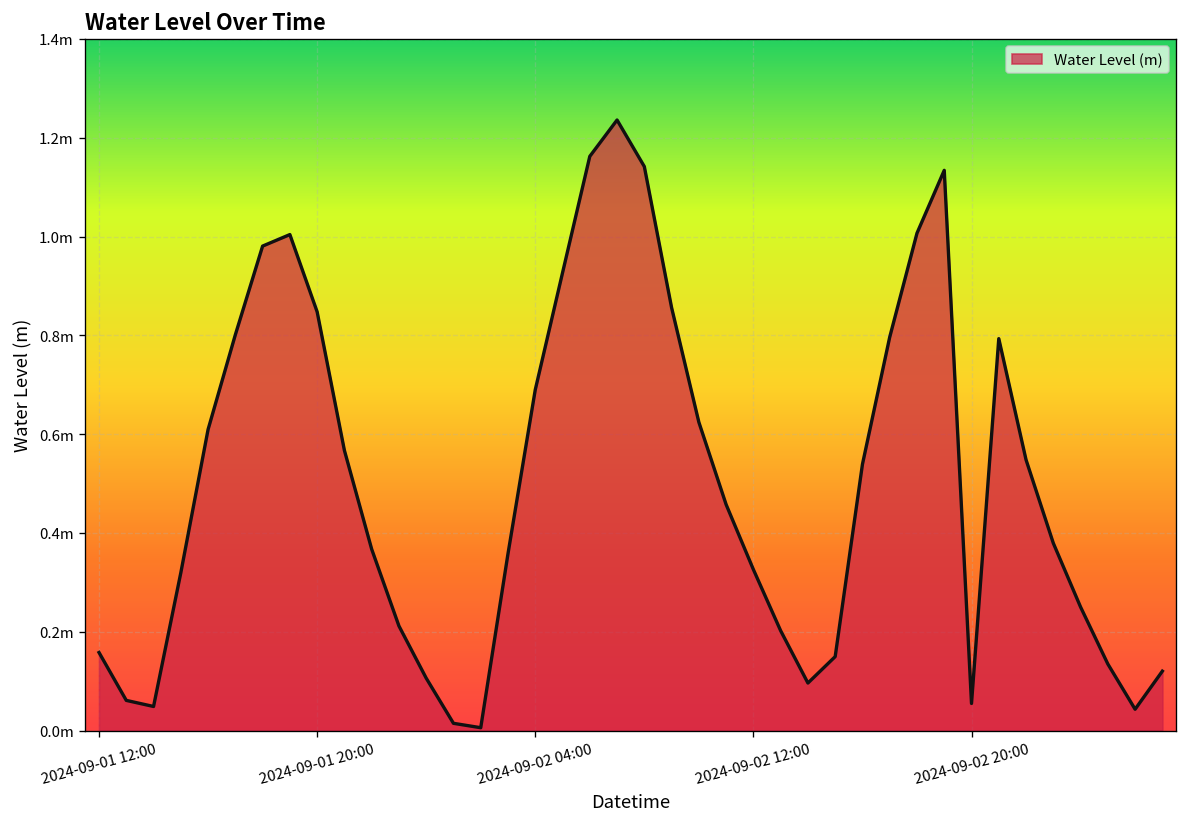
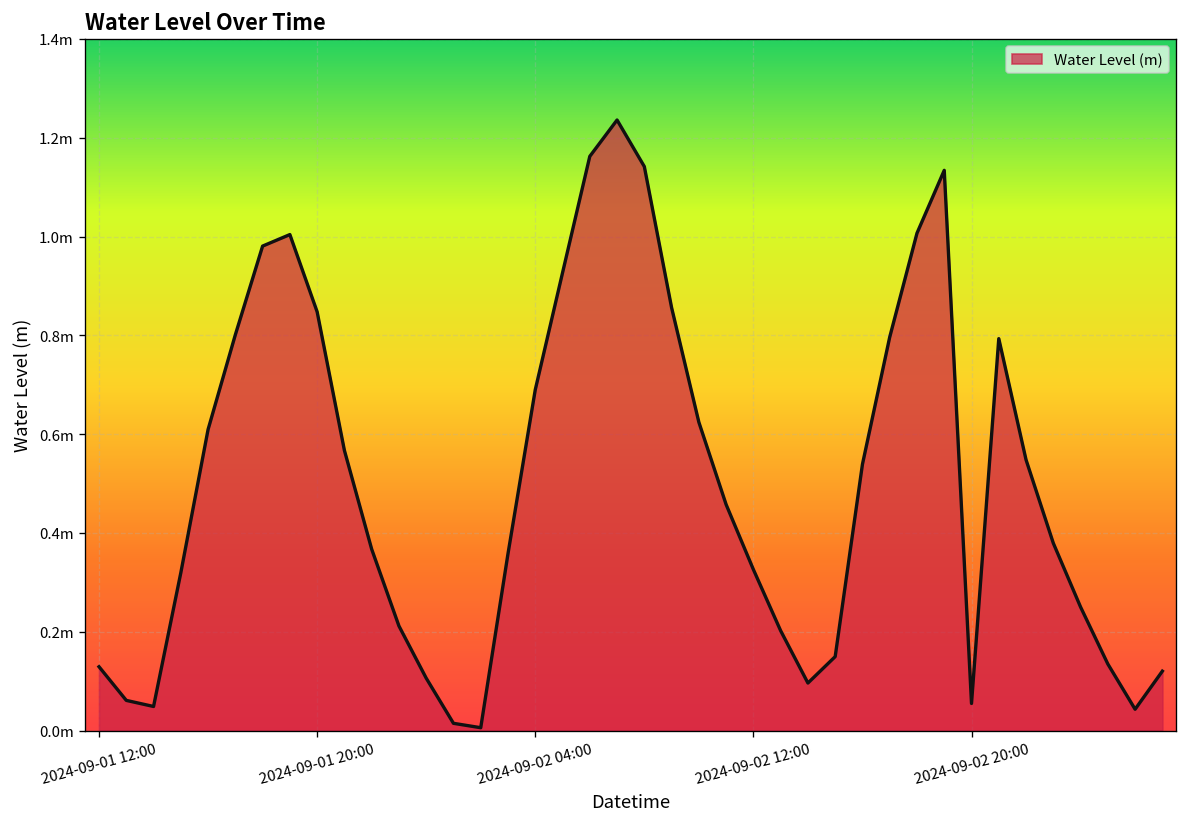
2024-09-01 12:00: 0.16m -> 0.13m
